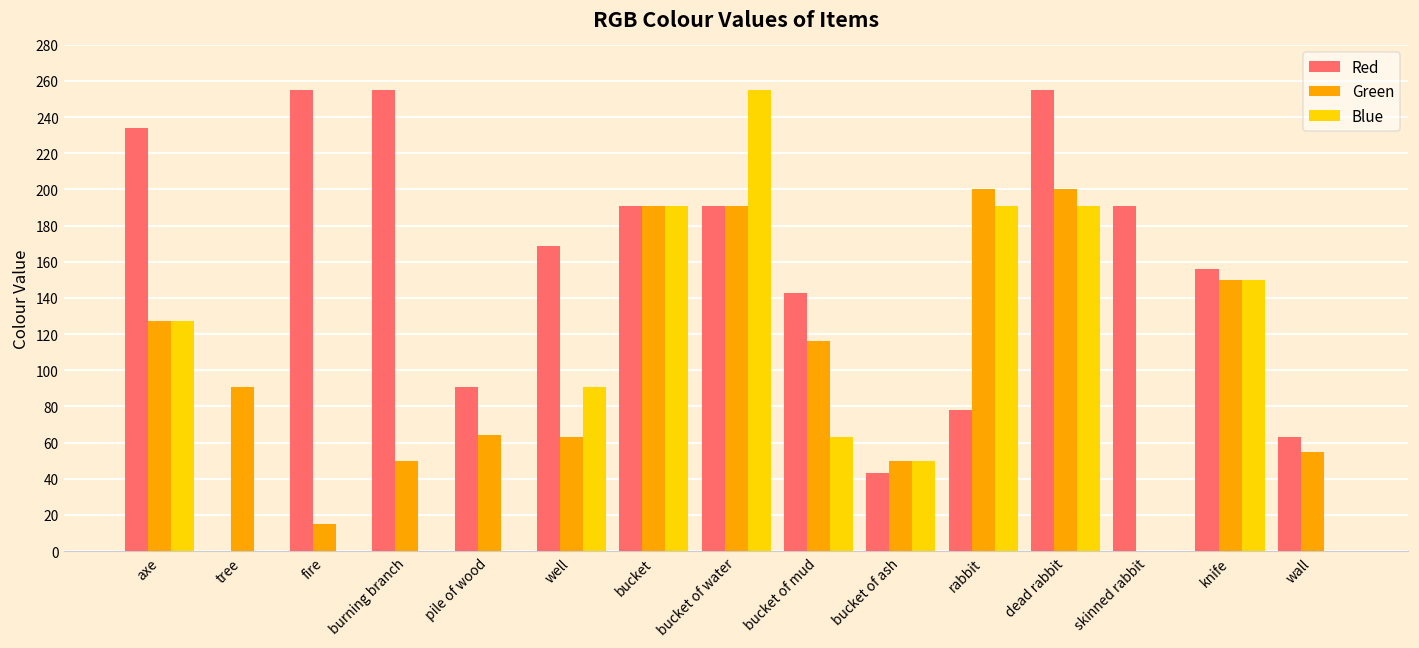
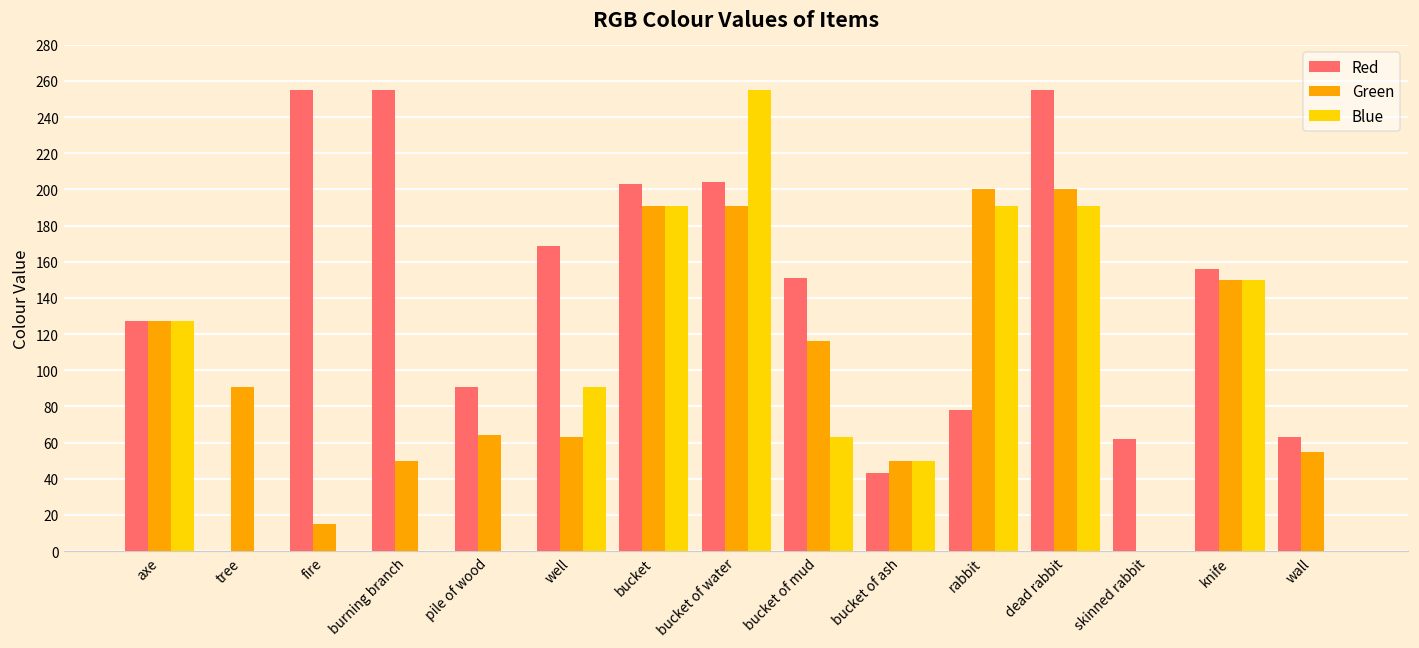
Red, axe: 234 -> 127
Red, bucket: 191 -> 203
Red, bucket of water: 191 -> 204
Red, bucket of mud: 143 -> 151
Red, skinned rabbit: 191 -> 62
